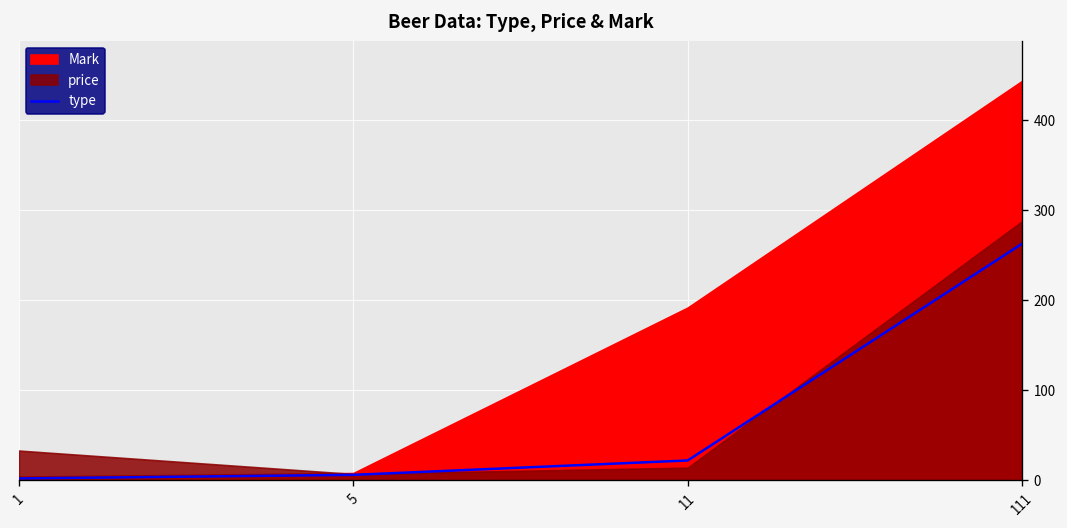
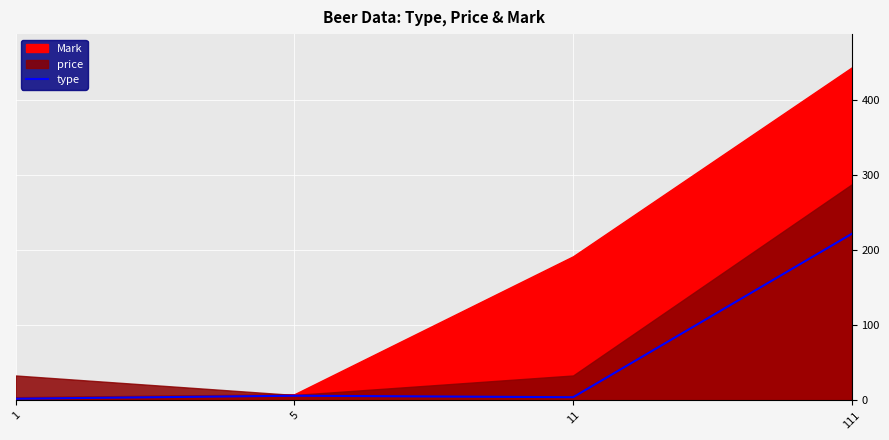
type, 11: 20 -> 0
price, 11: 10 -> 30
type, 111: 260 -> 220
